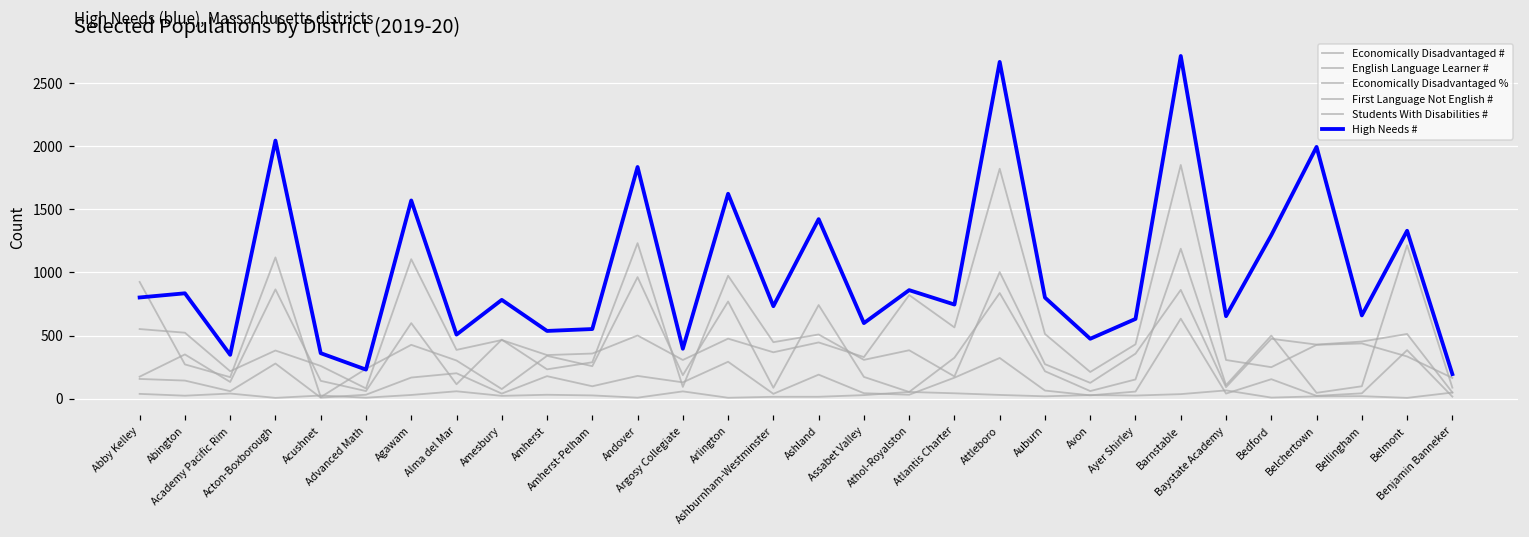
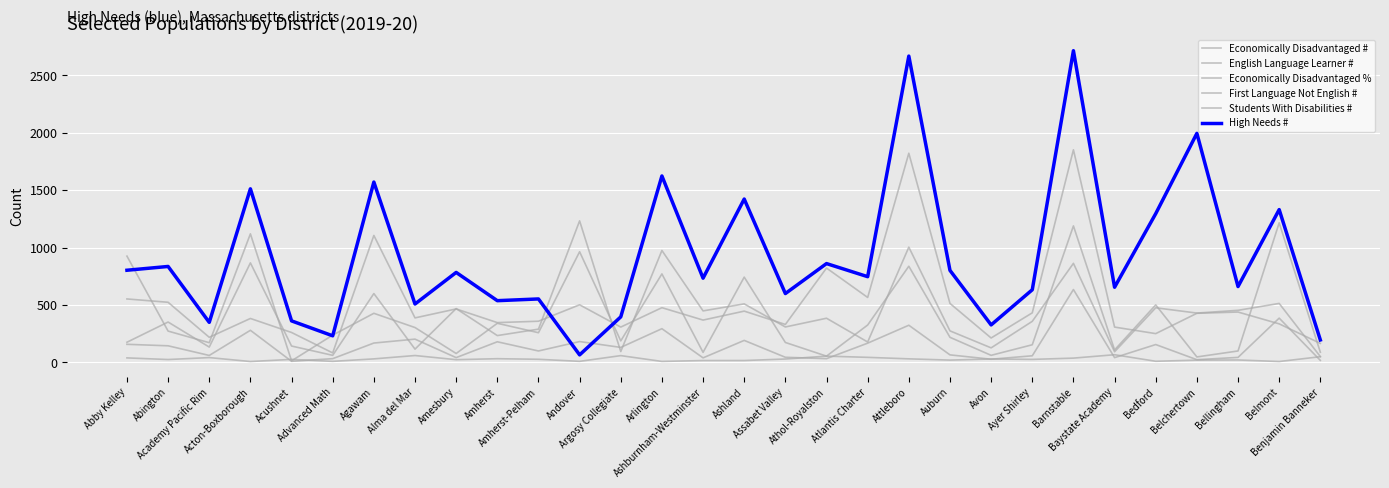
High Needs #, Acton-Boxborough: 2040 -> 1510
High Needs #, Andover: 1840 -> 70
High Needs #, Avon: 480 -> 330
